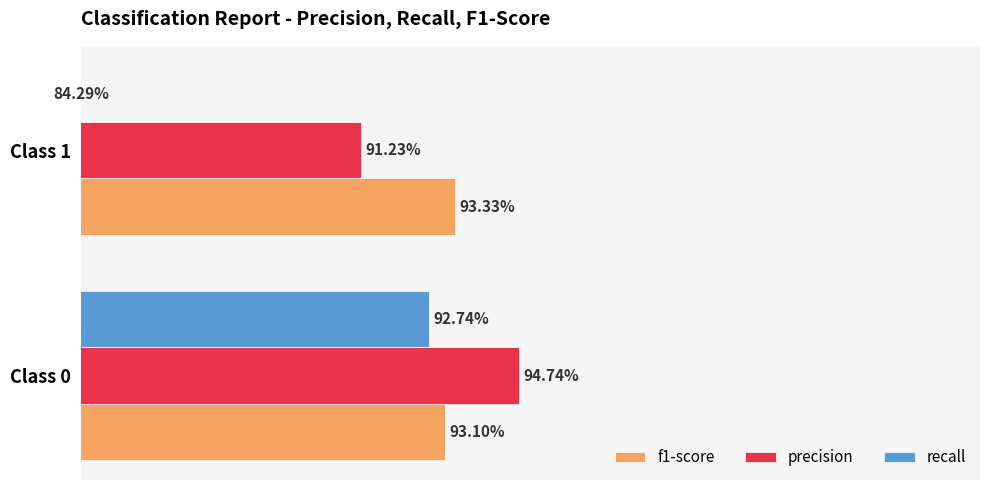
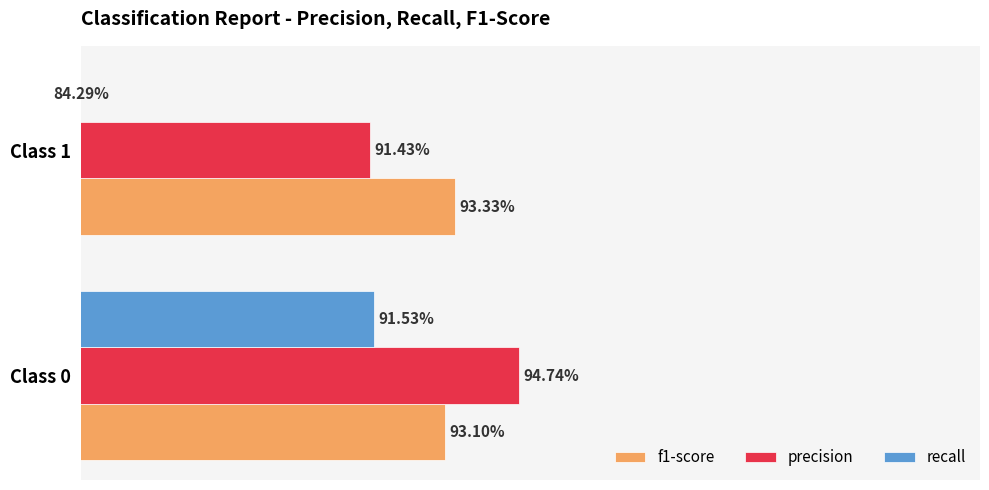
precision, Class 1: 91.23% -> 91.43%
recall, Class 0: 92.74% -> 91.53%
